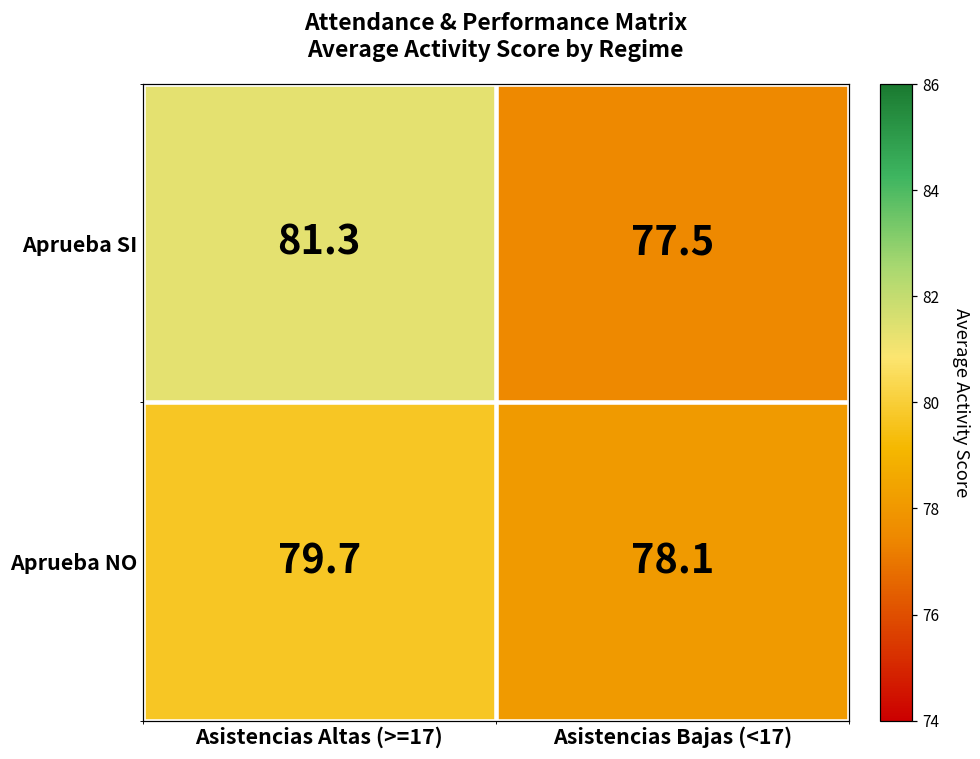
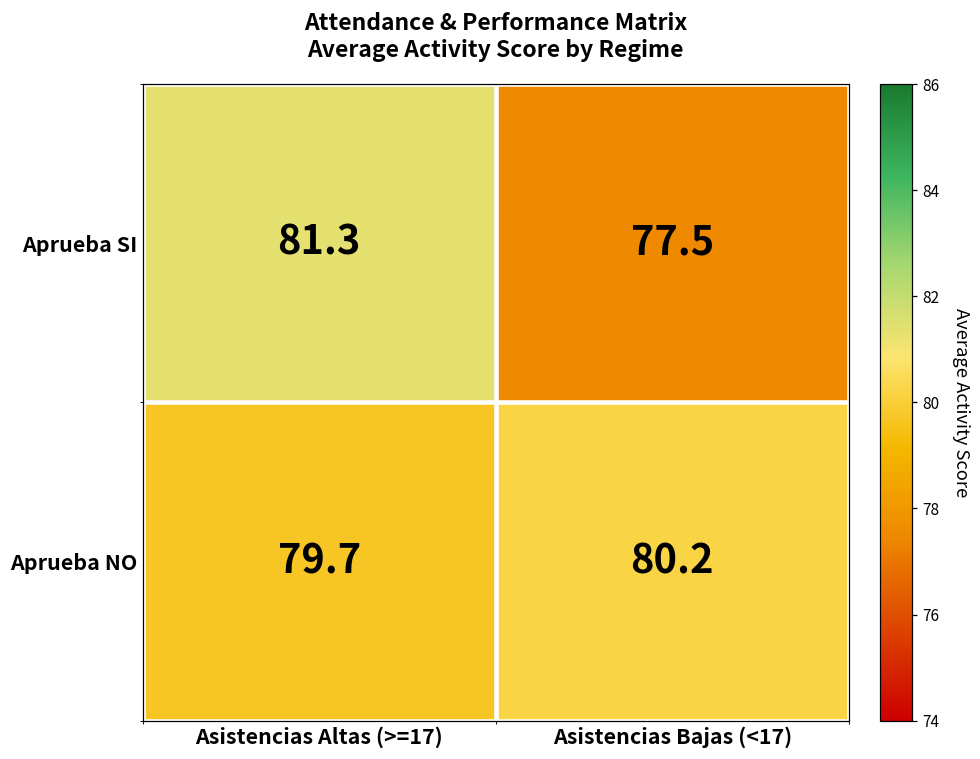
Aprueba NO, Asistencias Bajas (<17): 78.1 -> 80.2
